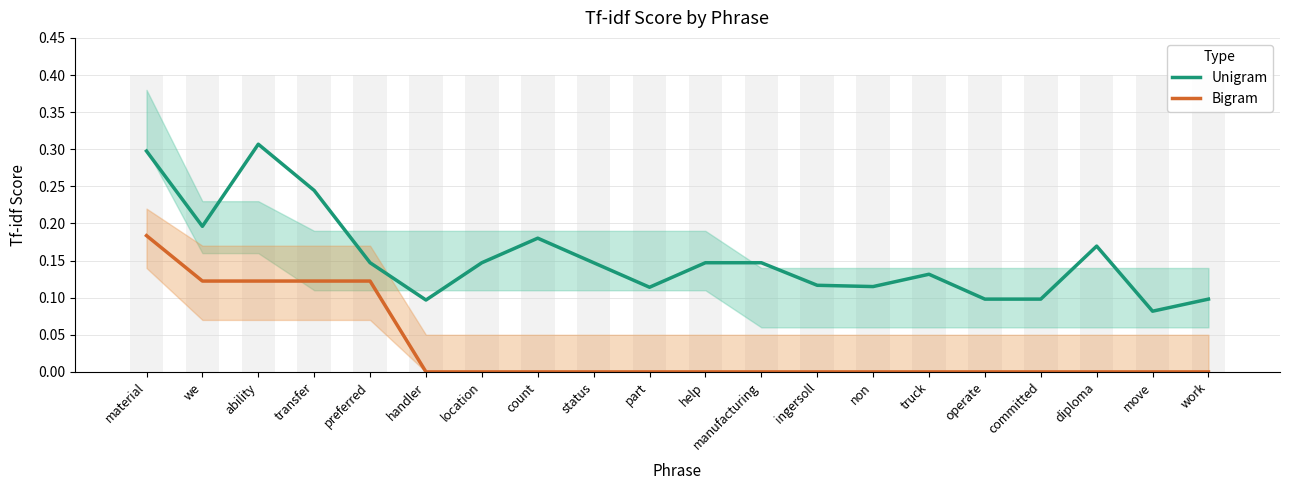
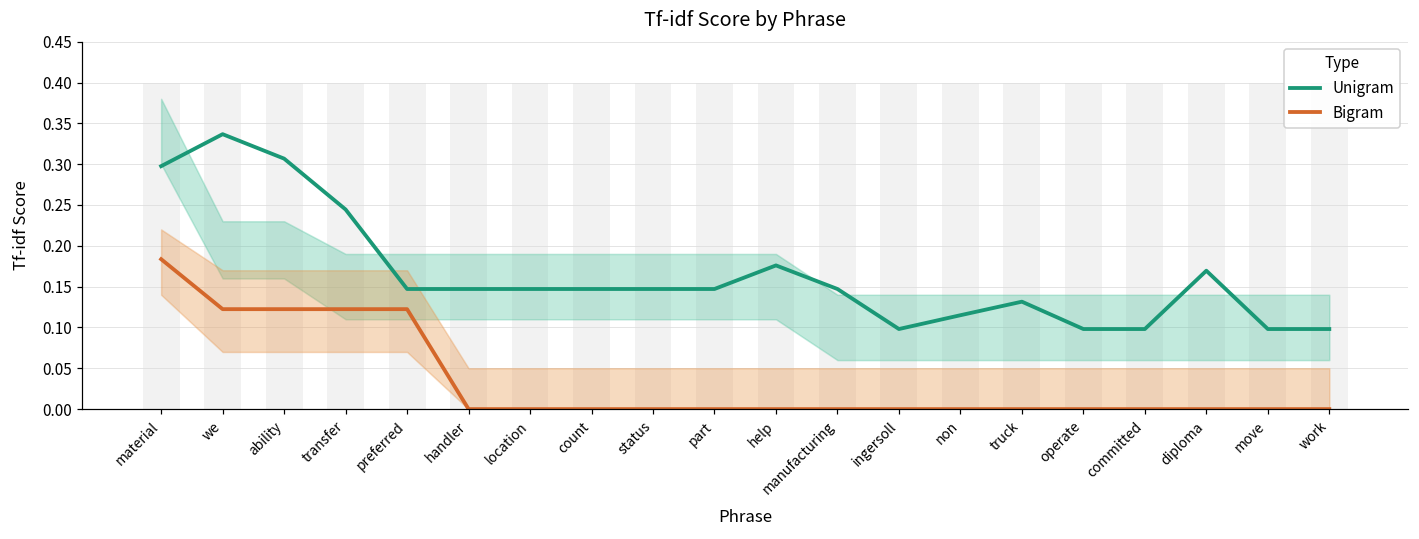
Unigram, we: 0.20 -> 0.34
Unigram, handler: 0.10 -> 0.15
Unigram, count: 0.18 -> 0.15
Unigram, part: 0.11 -> 0.15
Unigram, help: 0.15 -> 0.18
Unigram, ingersoll: 0.12 -> 0.10
Unigram, move: 0.08 -> 0.10
